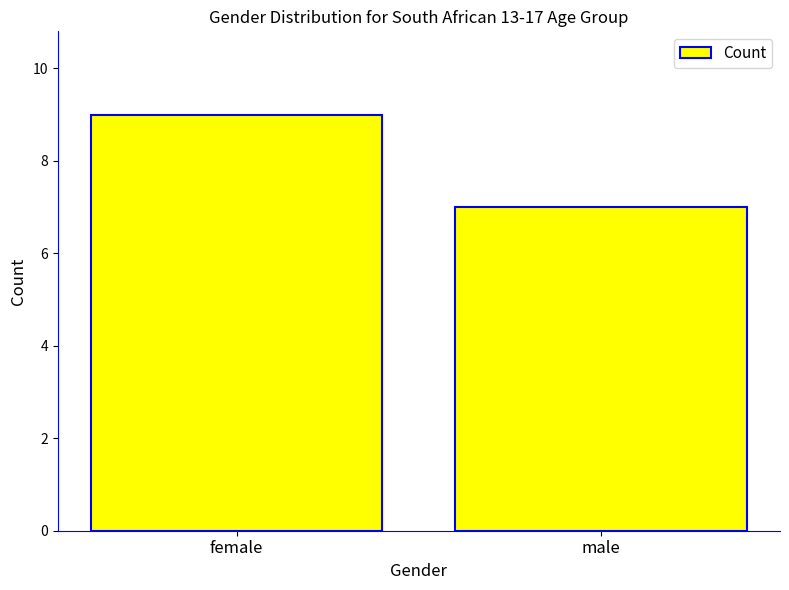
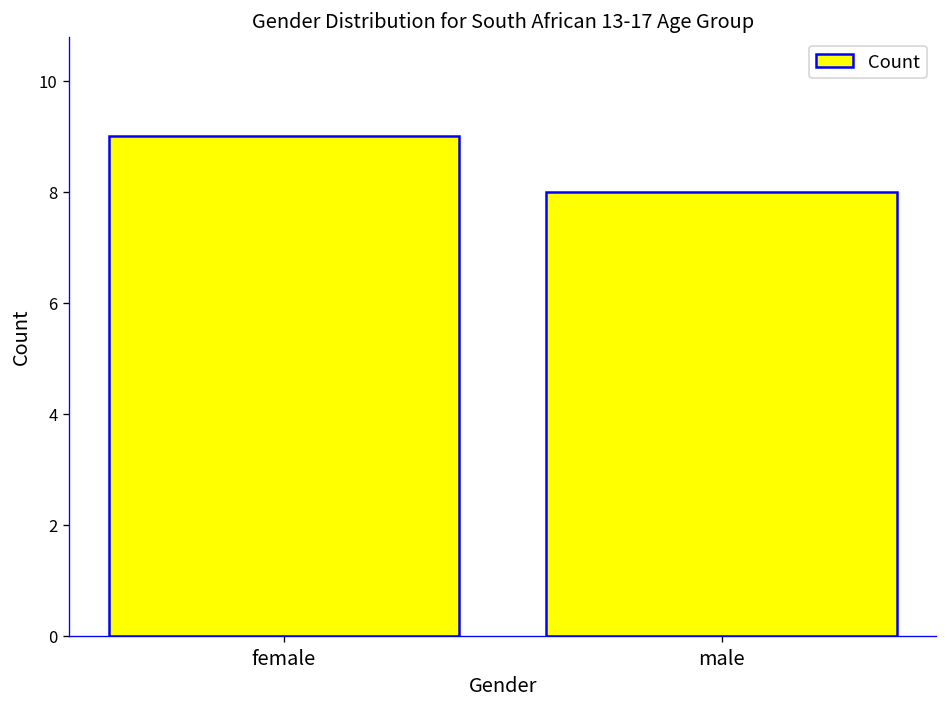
male: 7 -> 8
